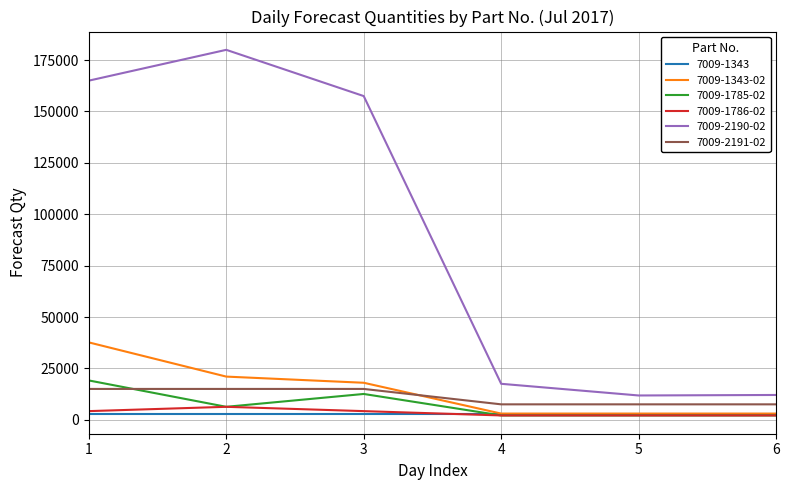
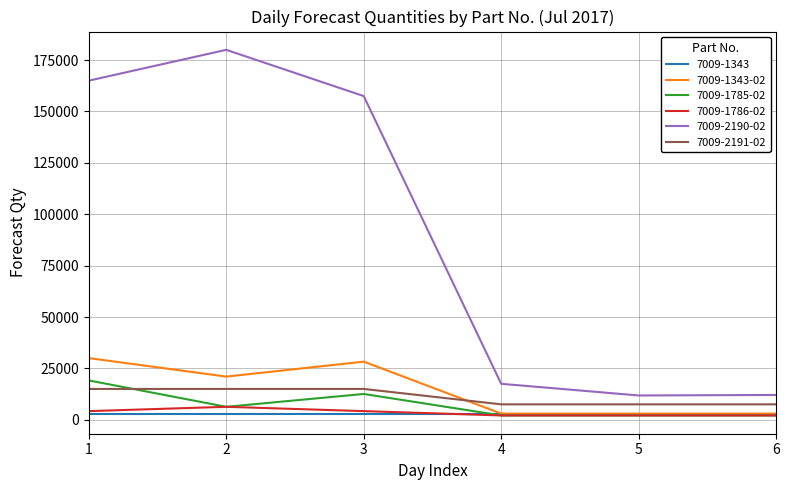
7009-1343-02, 1: 38000 -> 30000
7009-1343-02, 3: 18000 -> 28000
